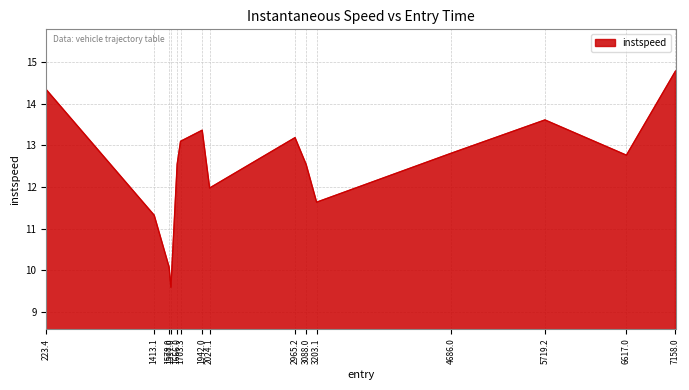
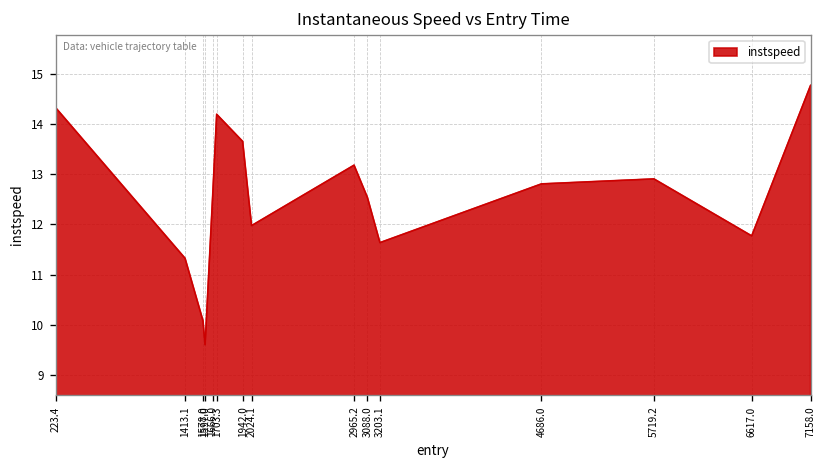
1703.3: 13.1 -> 14.2
1942.0: 13.4 -> 13.7
5719.2: 13.6 -> 12.9
6617.0: 12.8 -> 11.8
